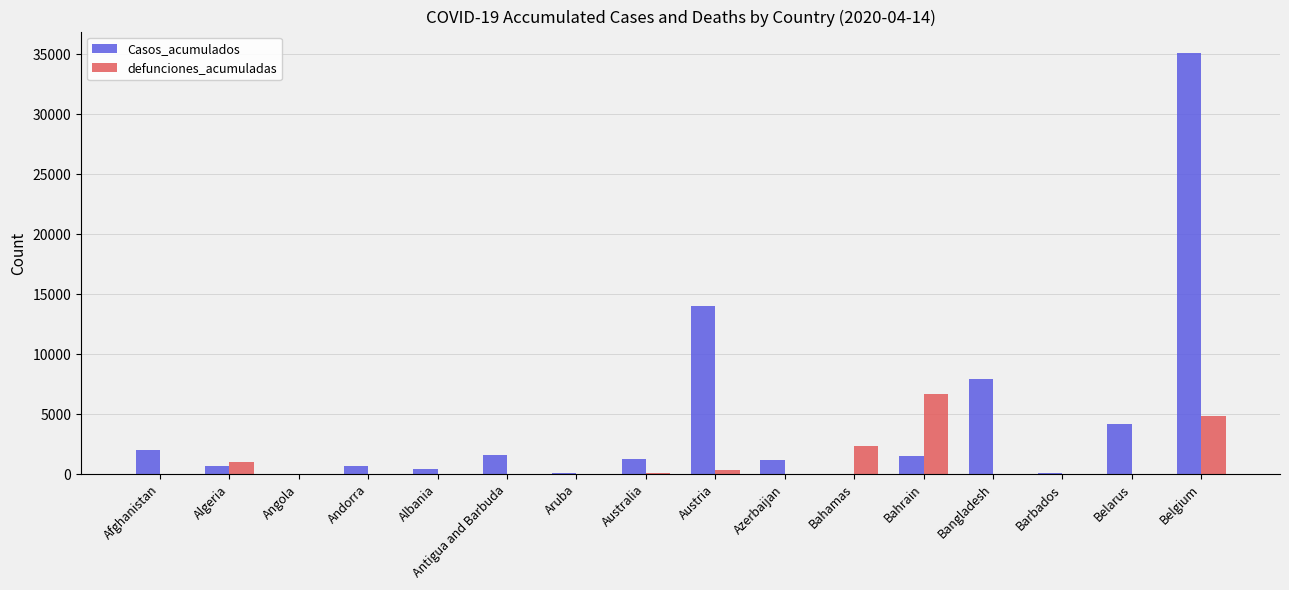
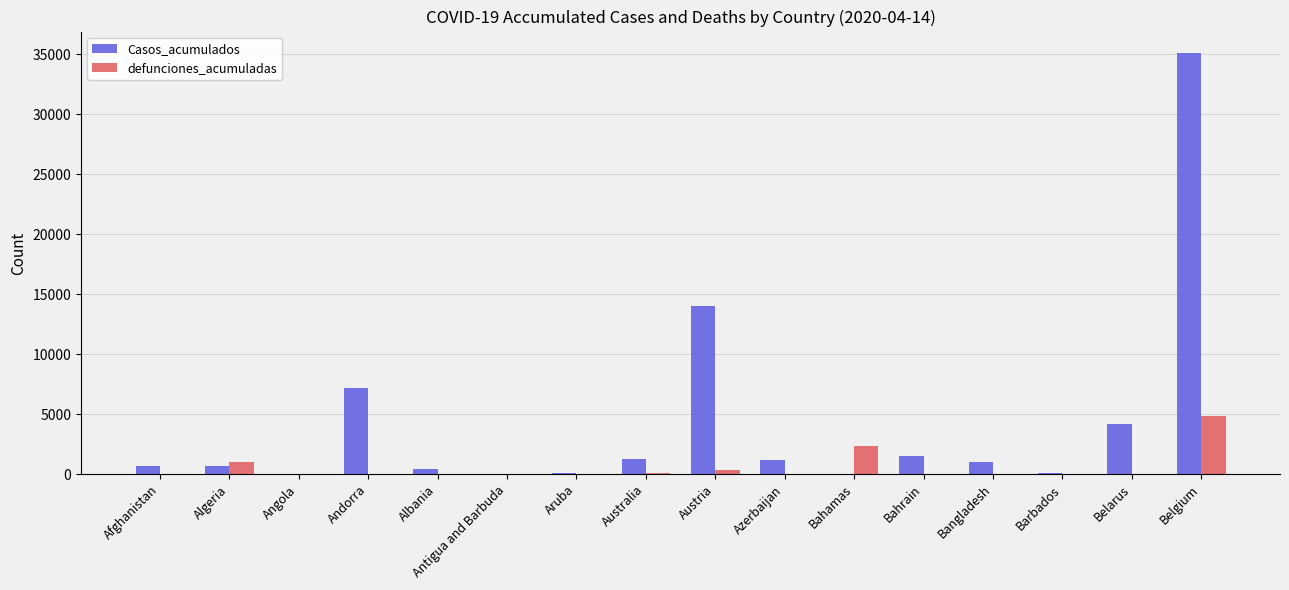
Casos_acumulados, Afghanistan: 2000 -> 700
Casos_acumulados, Andorra: 700 -> 7200
Casos_acumulados, Antigua and Barbuda: 1600 -> 0
defunciones_acumuladas, Bahrain: 6700 -> 0
Casos_acumulados, Bangladesh: 7900 -> 1000
